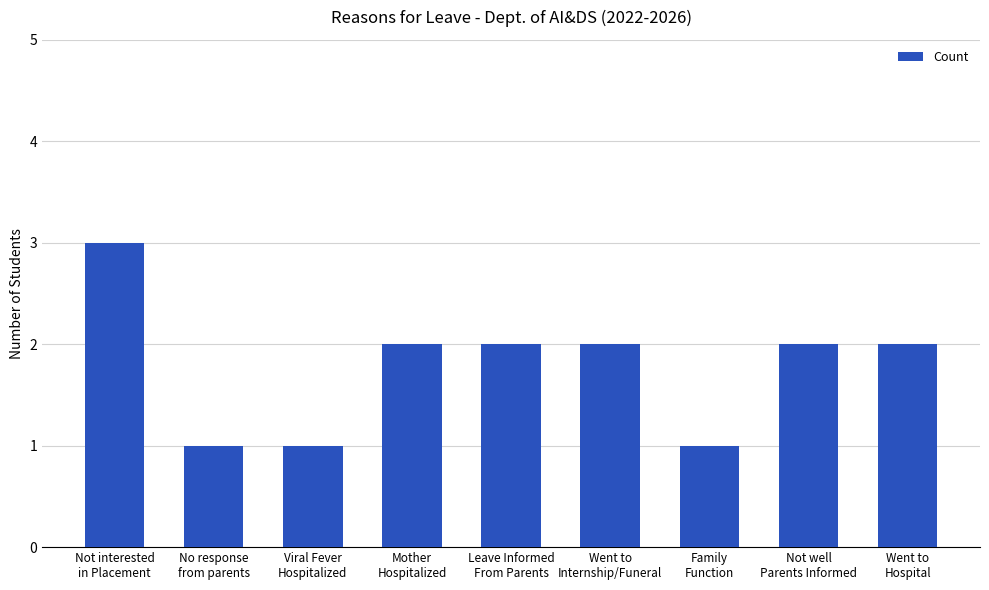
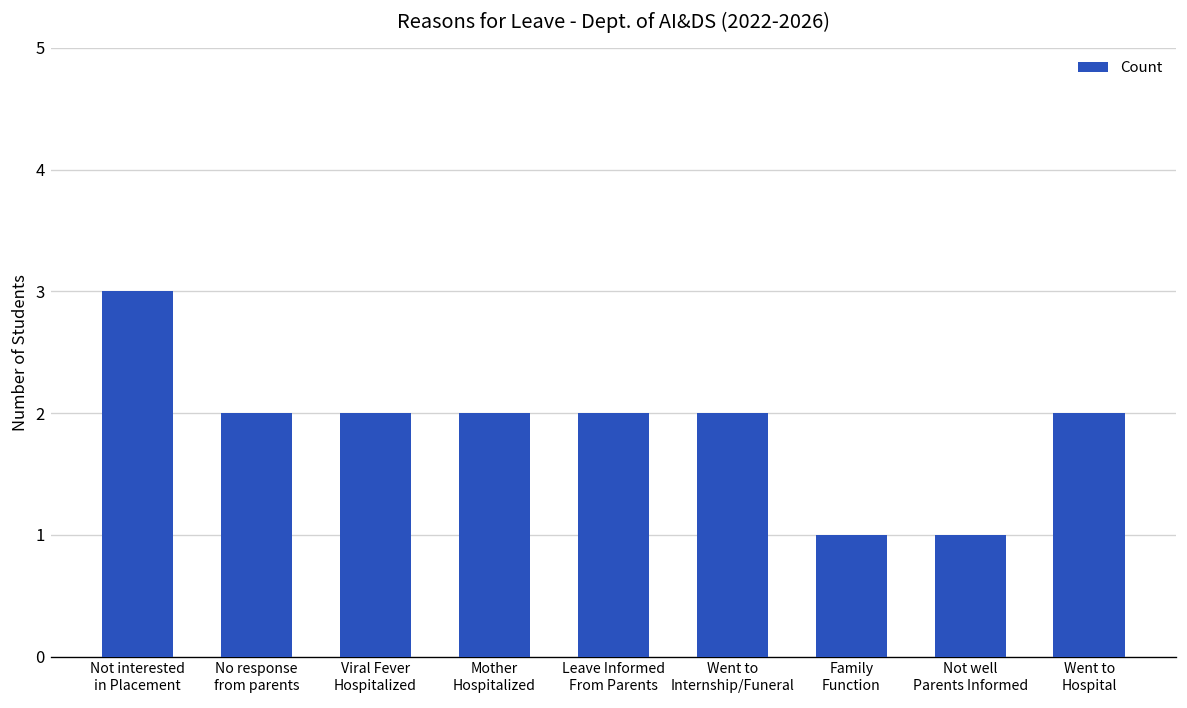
No response from parents: 1 -> 2
Viral Fever Hospitalized: 1 -> 2
Not well Parents Informed: 2 -> 1
